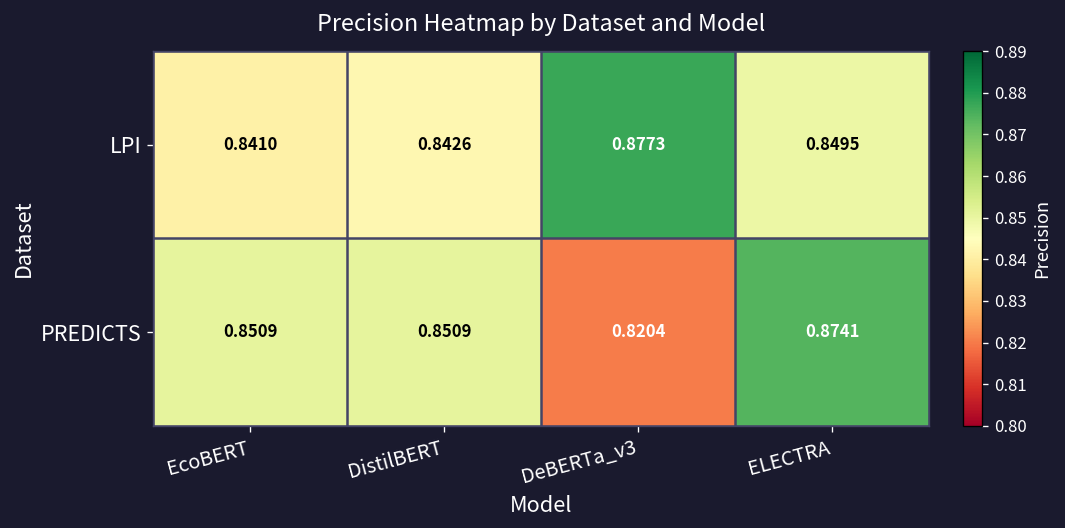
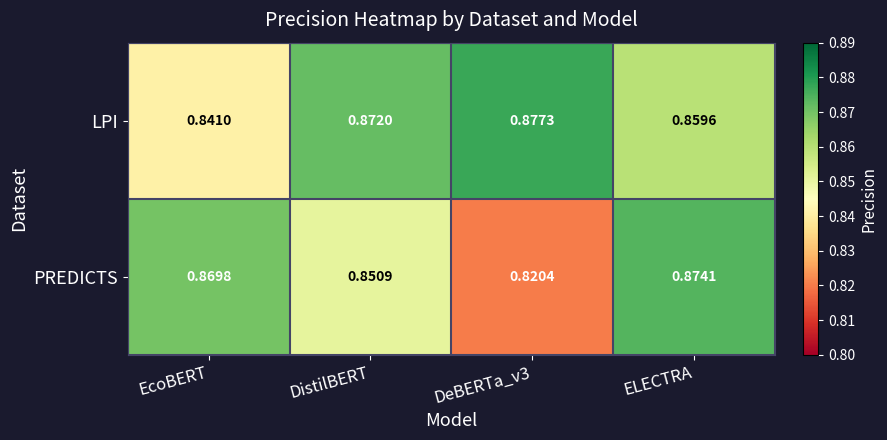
LPI, DistilBERT: 0.8426 -> 0.8720
LPI, ELECTRA: 0.8495 -> 0.8596
PREDICTS, EcoBERT: 0.8509 -> 0.8698
